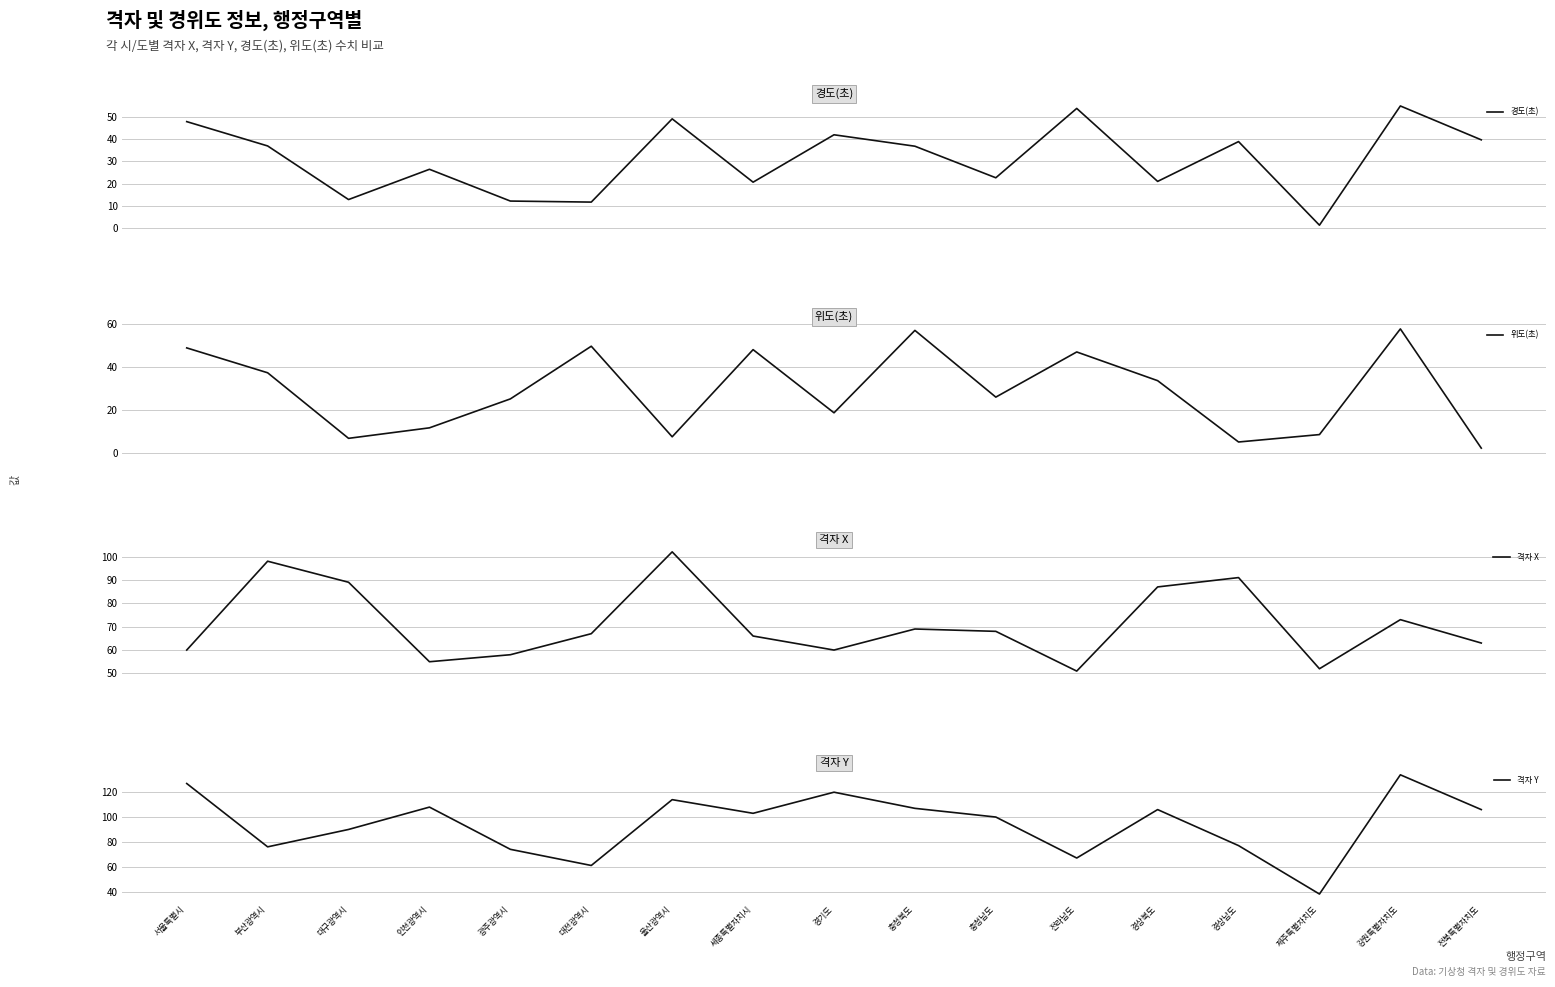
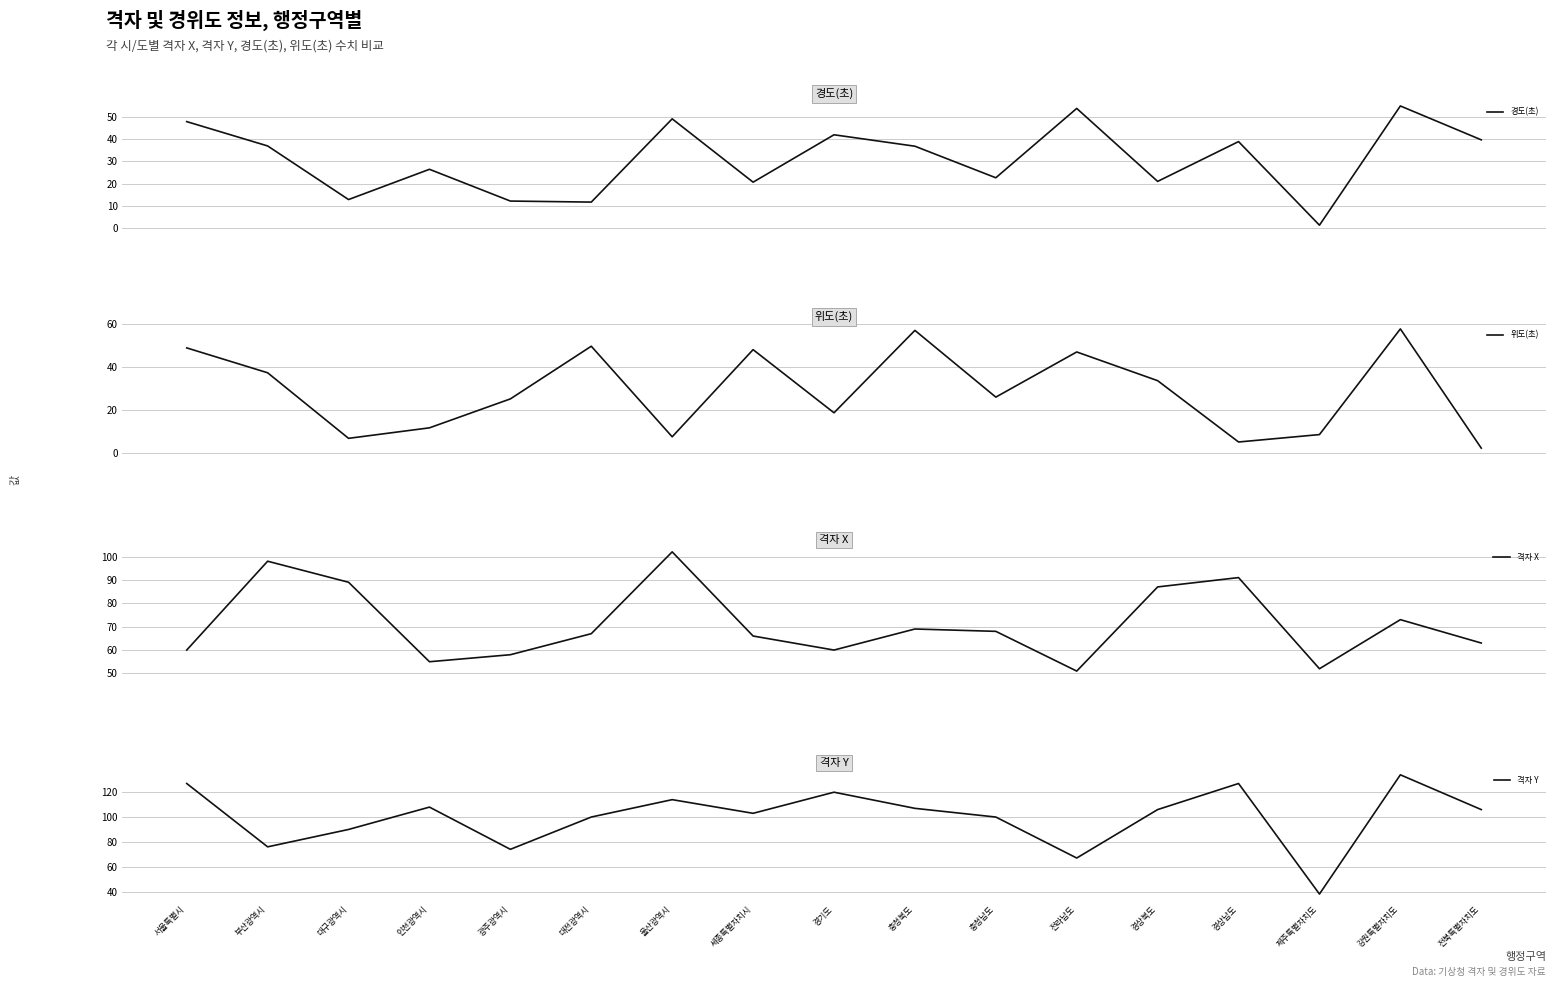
격자 Y, 대전광역시: 61 -> 100
격자 Y, 경상남도: 77 -> 127
